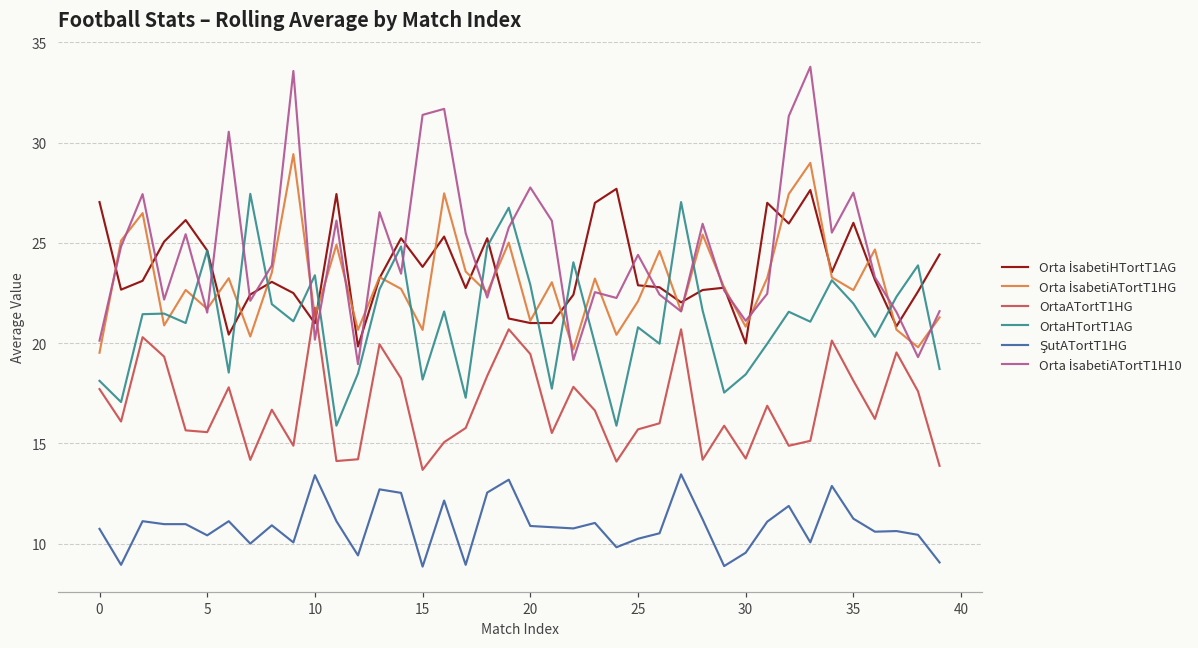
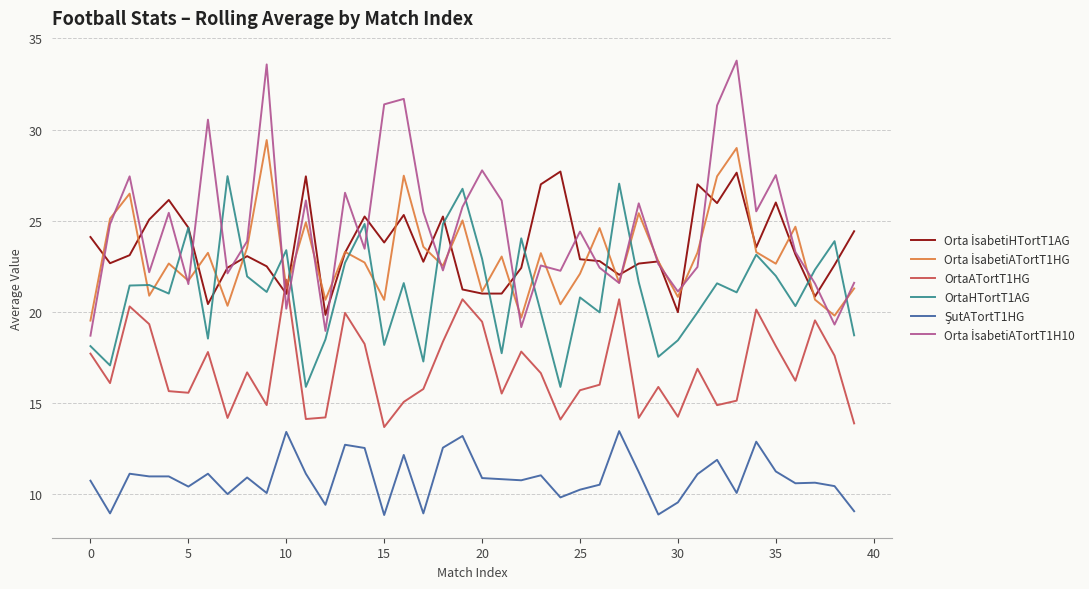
Orta İsabetiHTortT1AG, 0: 27.0 -> 24.1
Orta İsabetiATortT1H10, 0: 20.1 -> 18.7
